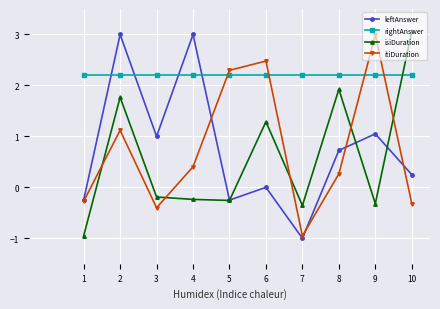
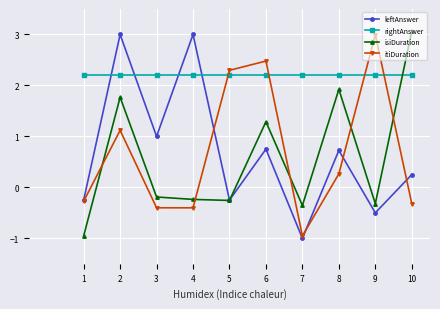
itiDuration, 4: 0.4 -> -0.4
leftAnswer, 6: 0.0 -> 0.8
leftAnswer, 9: 1.0 -> -0.5
